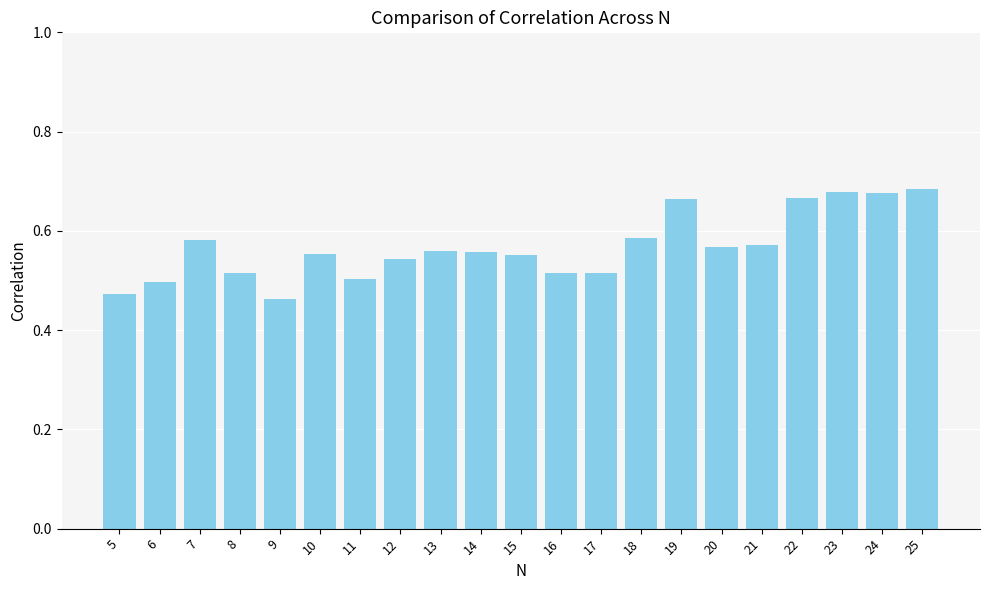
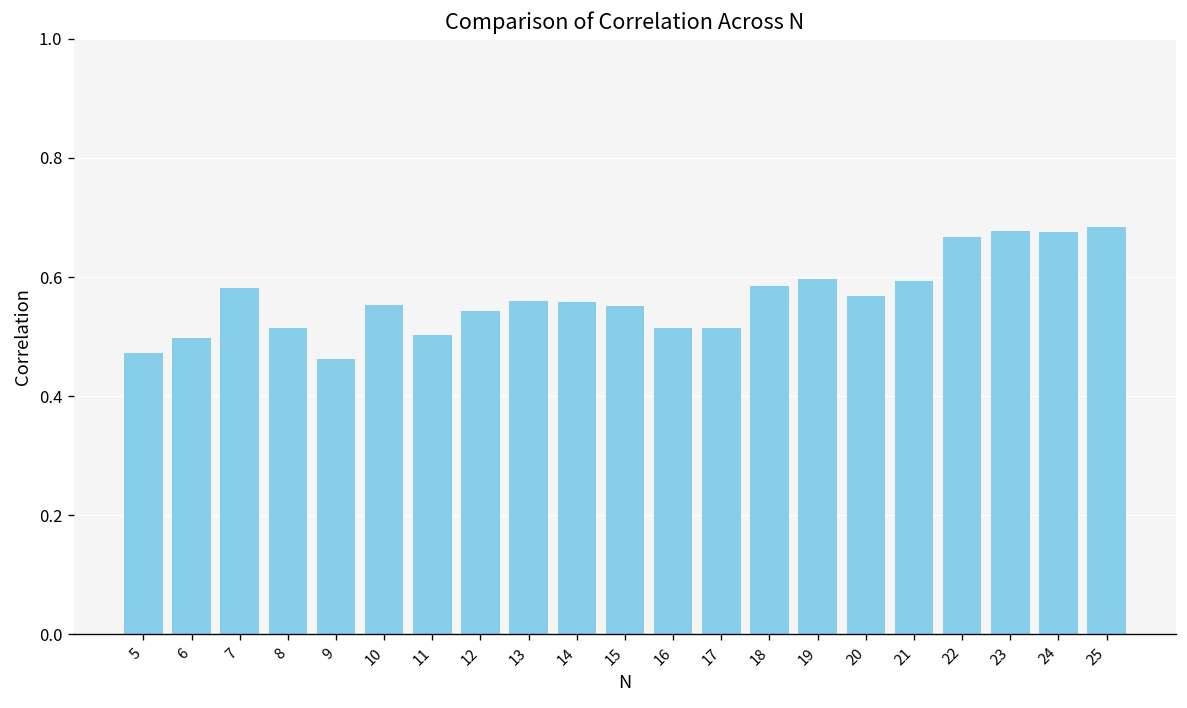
19: 0.66 -> 0.60
21: 0.57 -> 0.59
